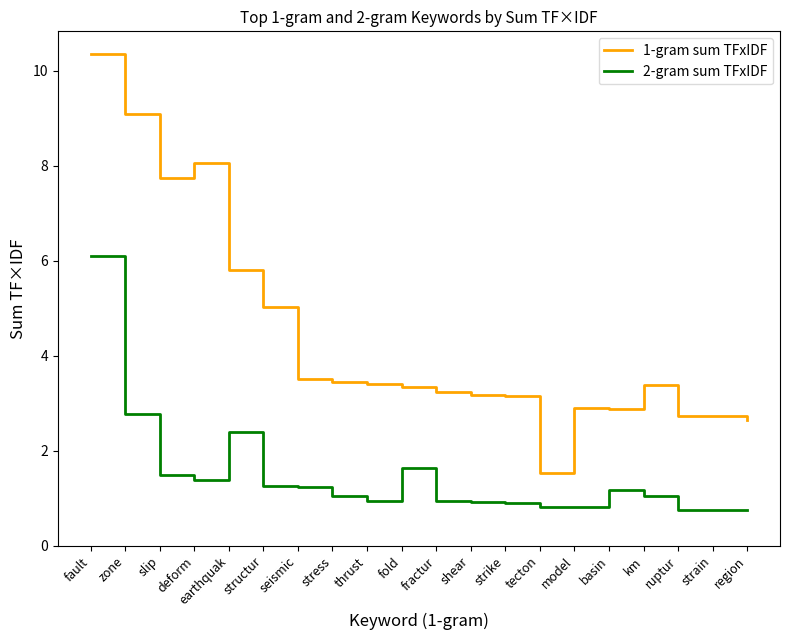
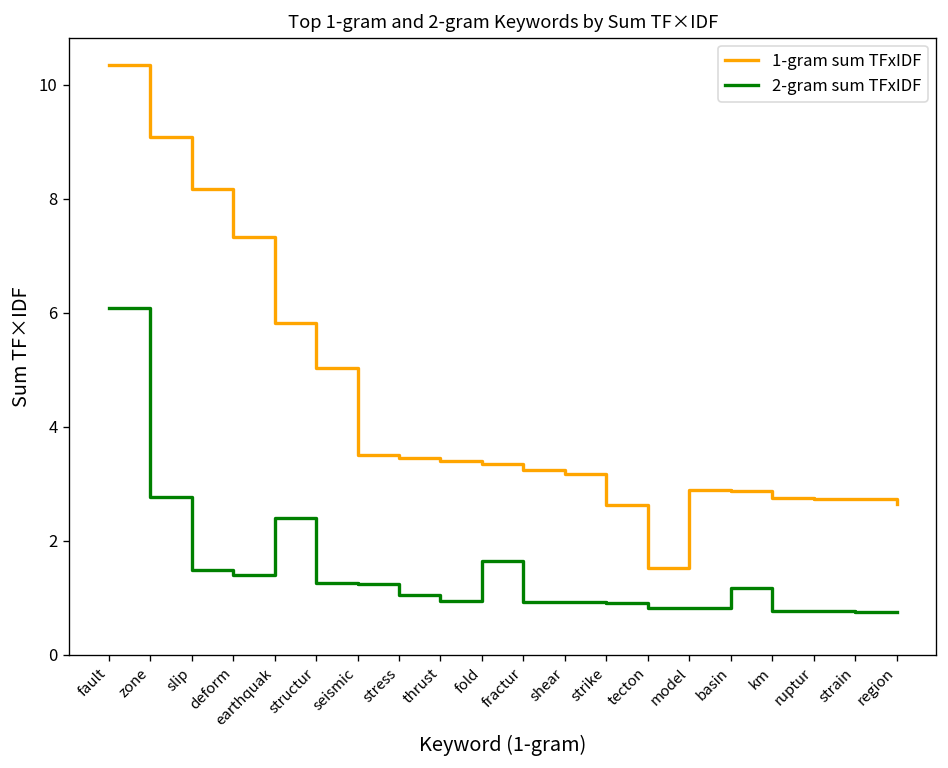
1-gram sum TFxIDF, slip: 7.7 -> 8.2
1-gram sum TFxIDF, deform: 8.1 -> 7.3
1-gram sum TFxIDF, strike: 3.2 -> 2.6
1-gram sum TFxIDF, km: 3.4 -> 2.8
2-gram sum TFxIDF, km: 1.1 -> 0.8
